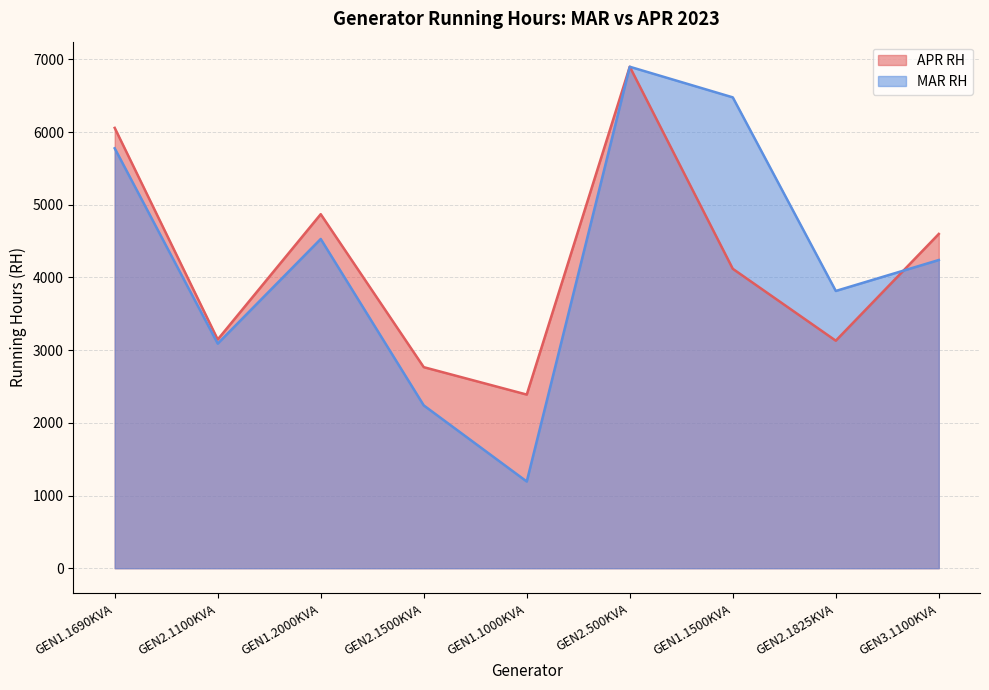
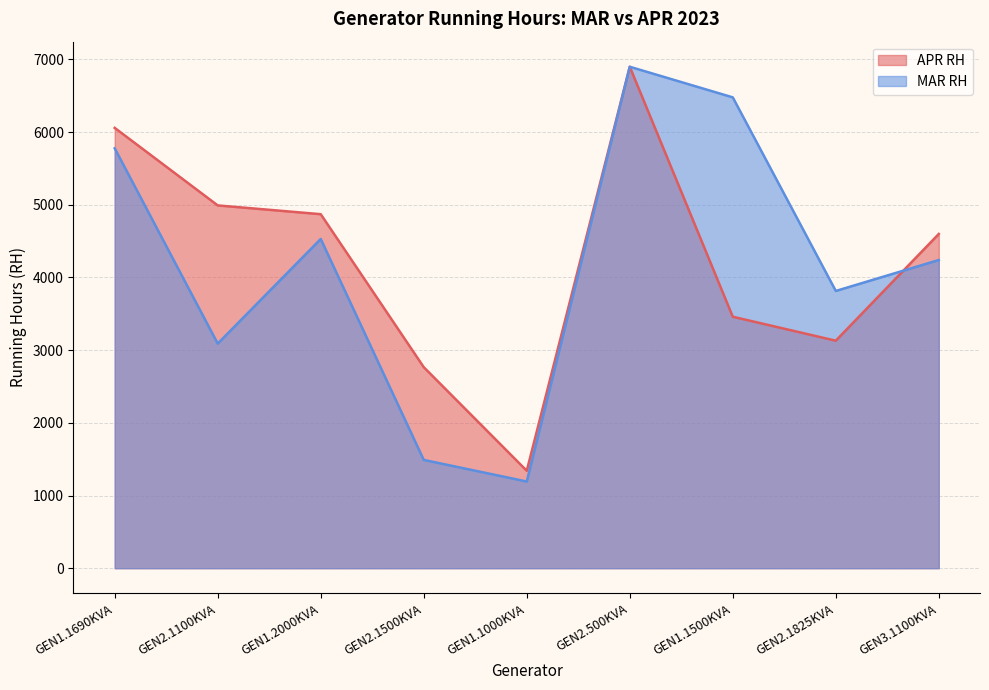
APR RH, GEN2.1100KVA: 3100 -> 5000
MAR RH, GEN2.1500KVA: 2200 -> 1500
APR RH, GEN1.1000KVA: 2400 -> 1300
APR RH, GEN1.1500KVA: 4100 -> 3500
